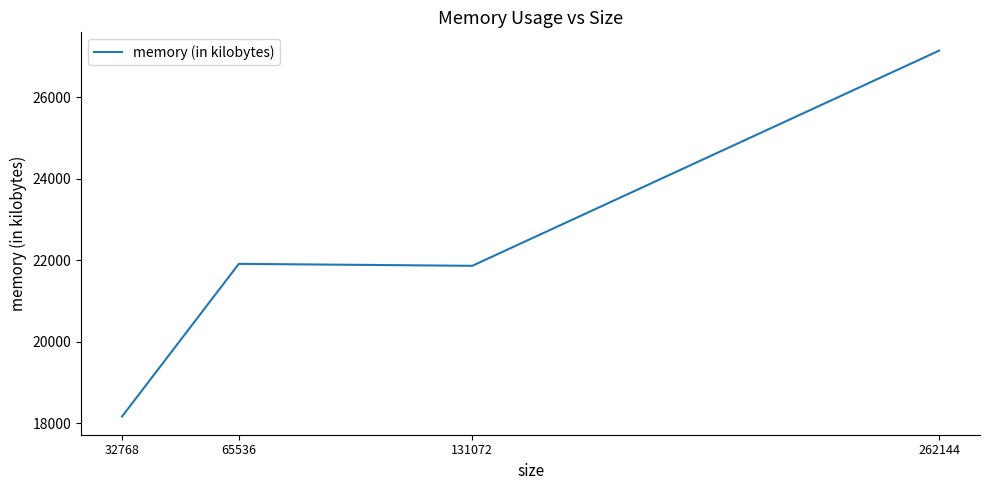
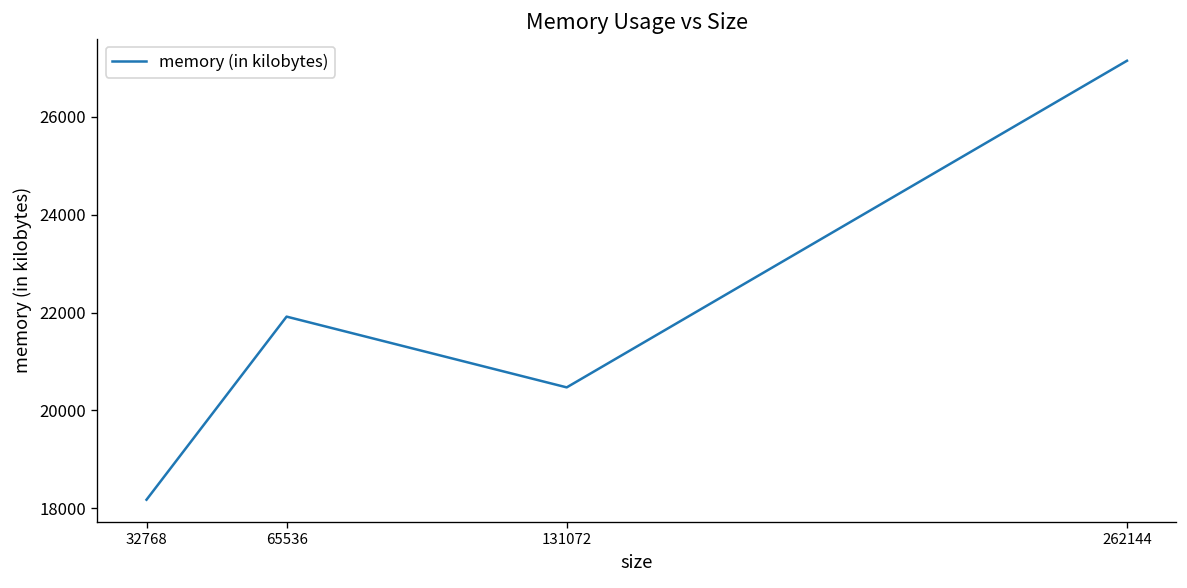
131072: 21900 -> 20500
